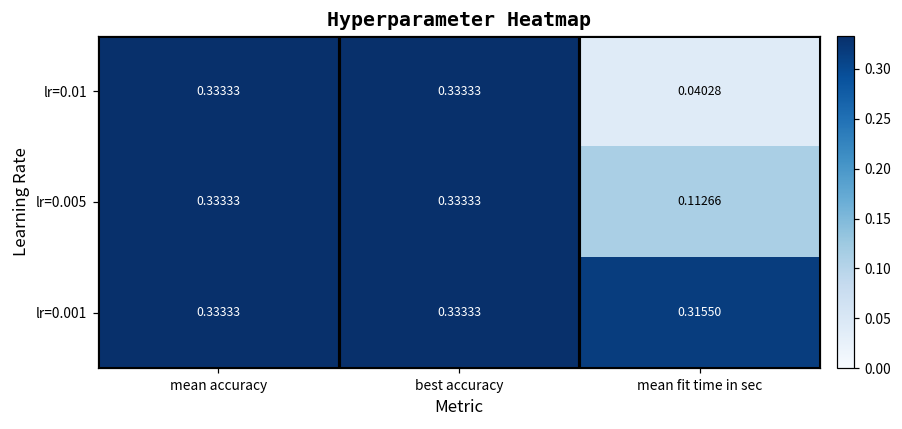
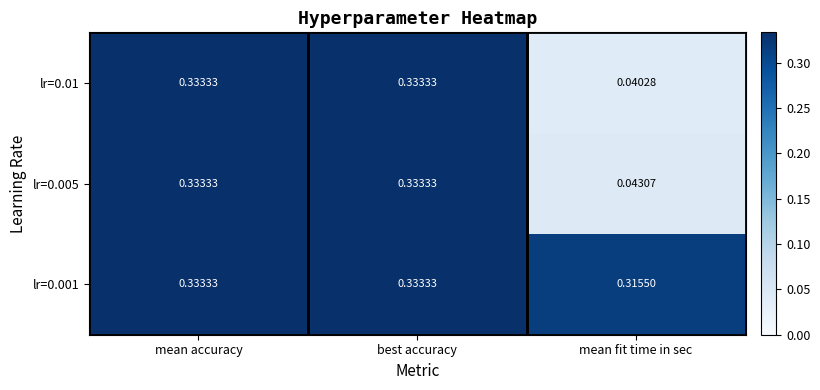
lr=0.005, mean fit time in sec: 0.11266 -> 0.04307
